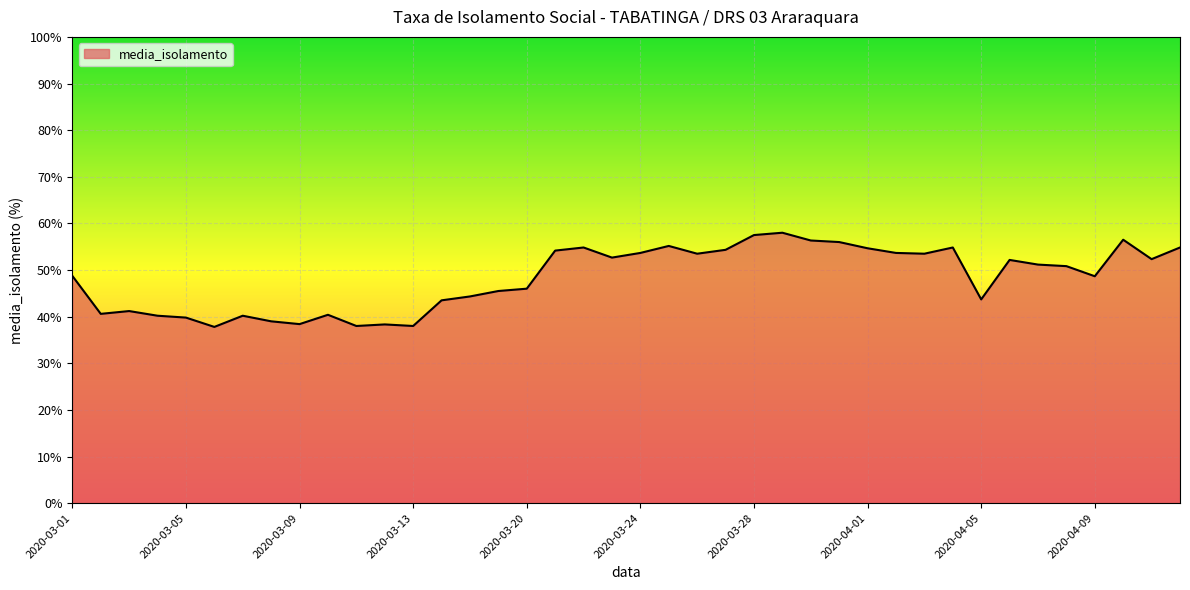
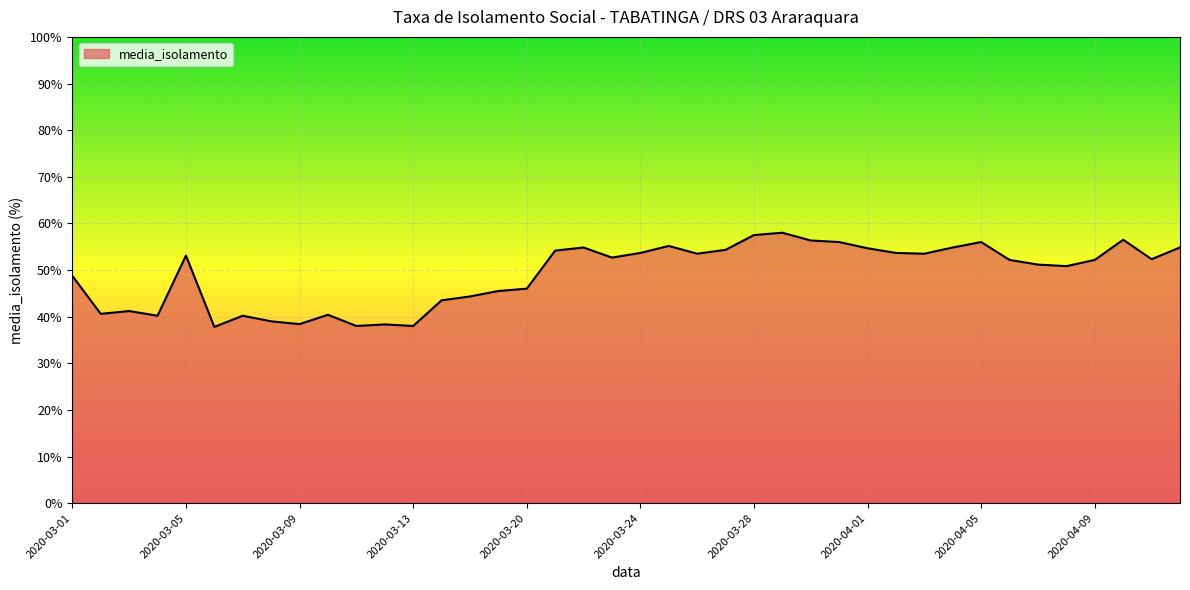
2020-03-05: 40% -> 53%
2020-04-05: 44% -> 56%
2020-04-09: 49% -> 52%
